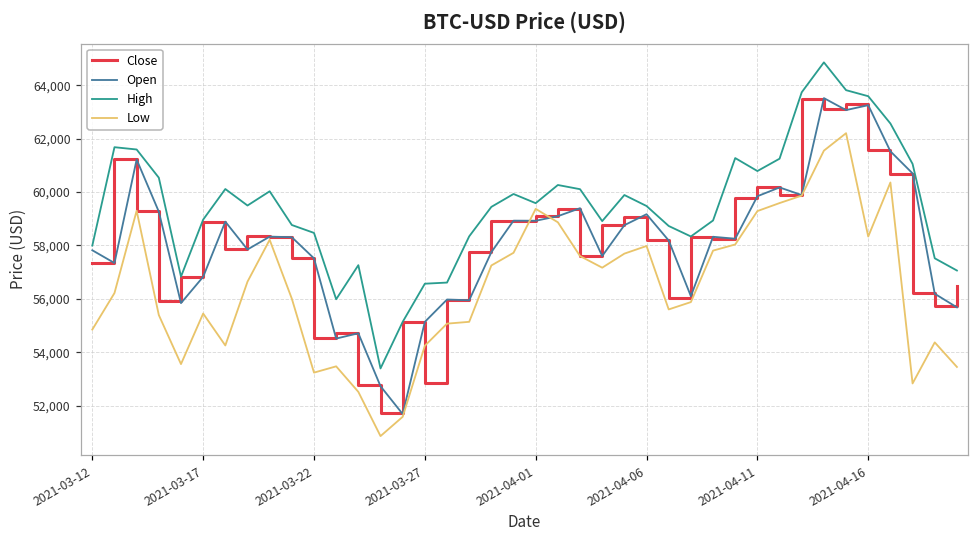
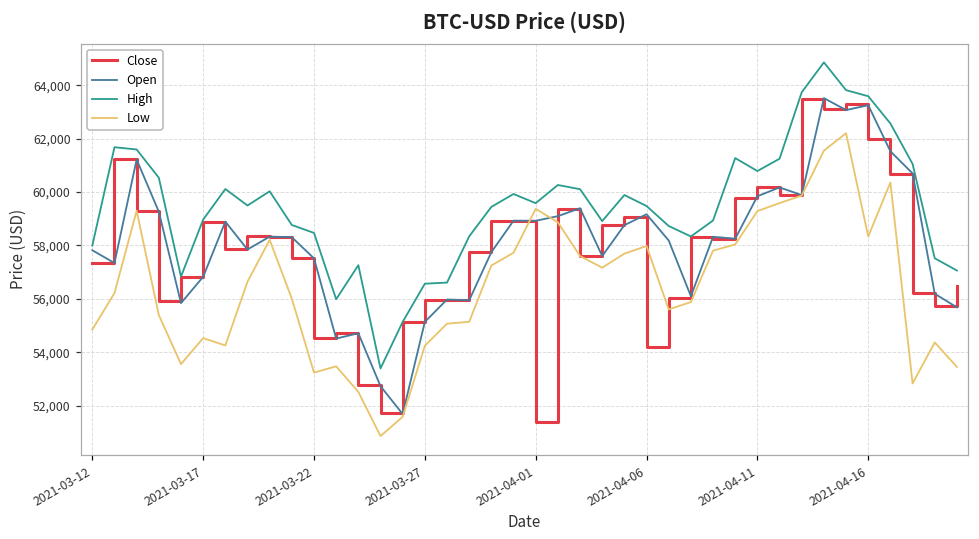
Low, 2021-03-17: 55,400 -> 54,500
Close, 2021-03-27: 52,900 -> 56,000
Close, 2021-04-01: 59,100 -> 51,400
Close, 2021-04-06: 58,200 -> 54,200
Close, 2021-04-16: 61,600 -> 62,000
